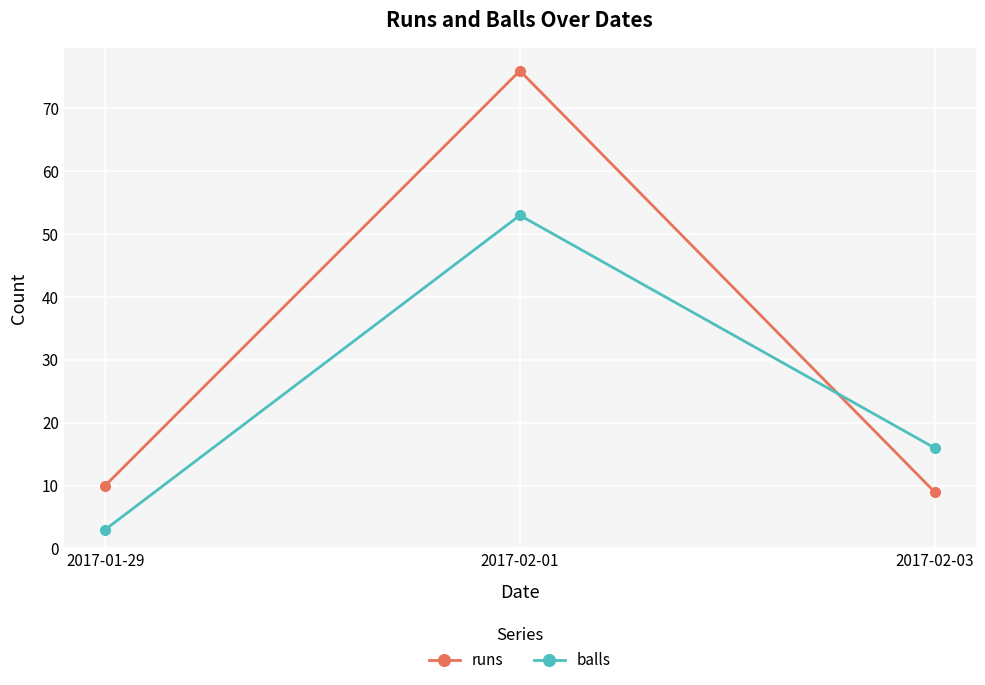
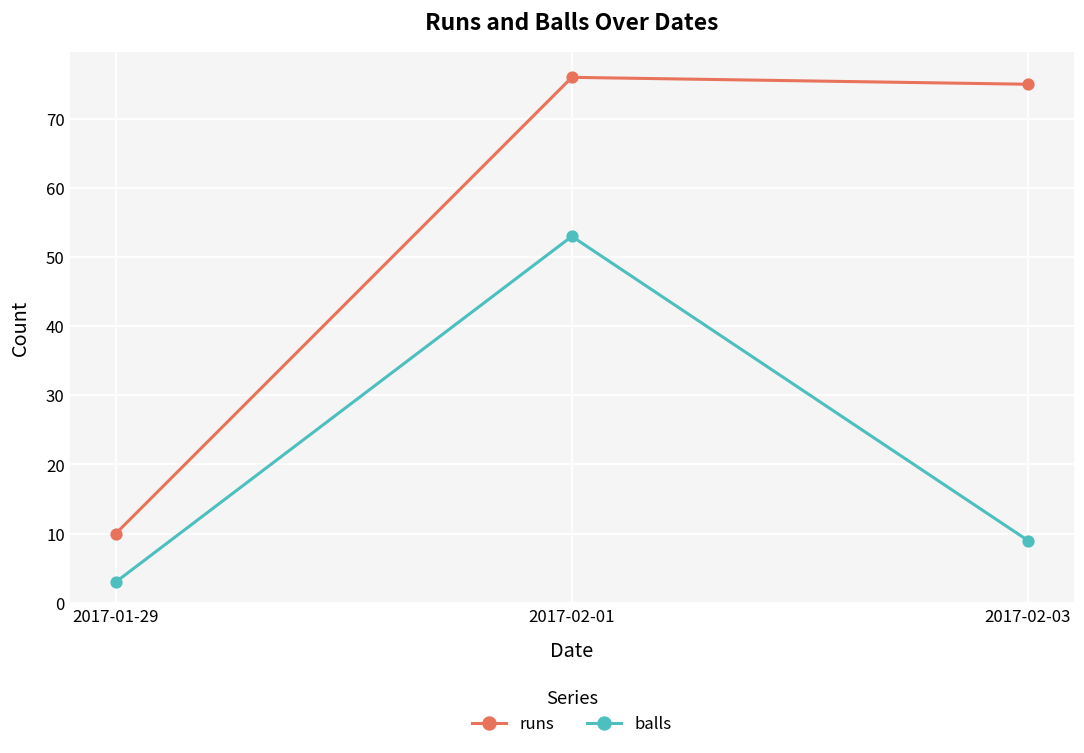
runs, 2017-02-03: 9 -> 75
balls, 2017-02-03: 16 -> 9
